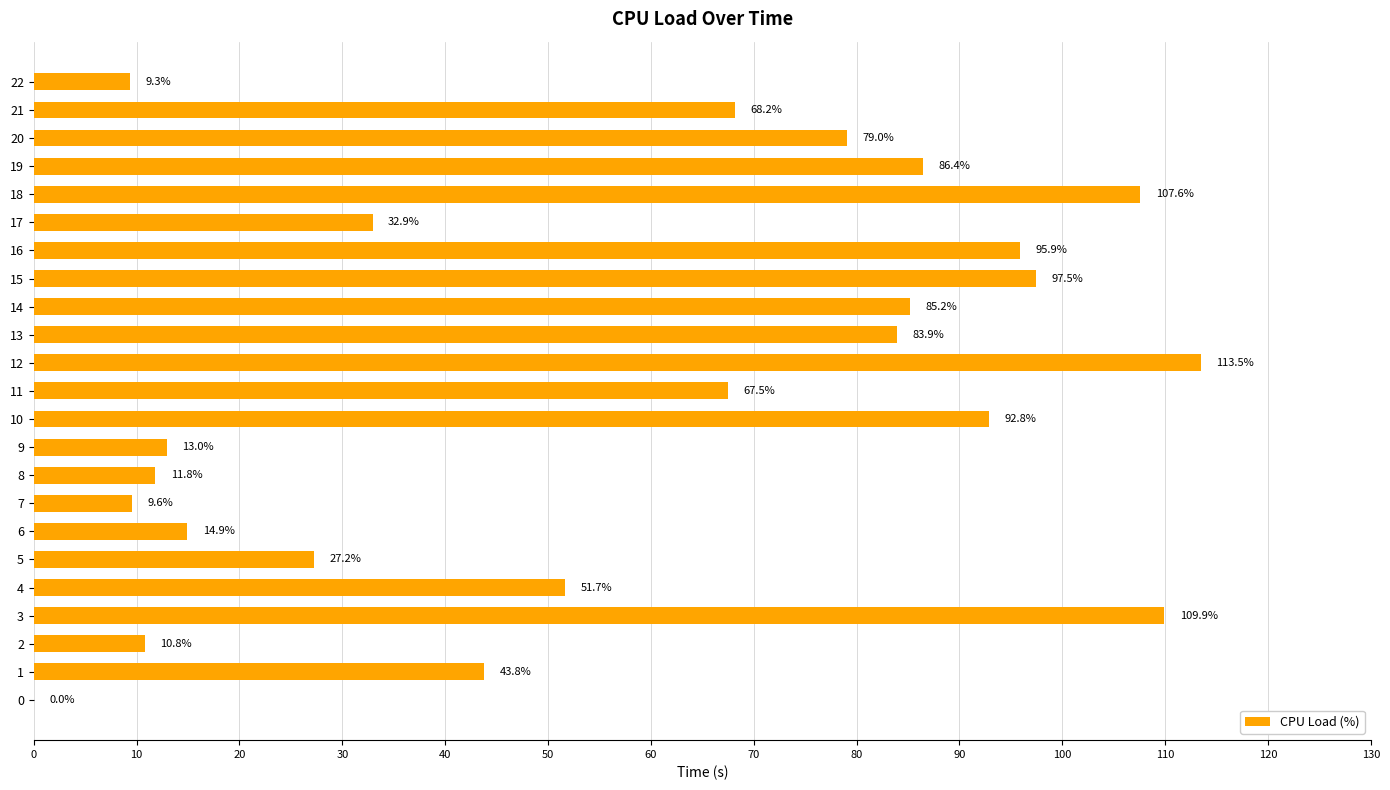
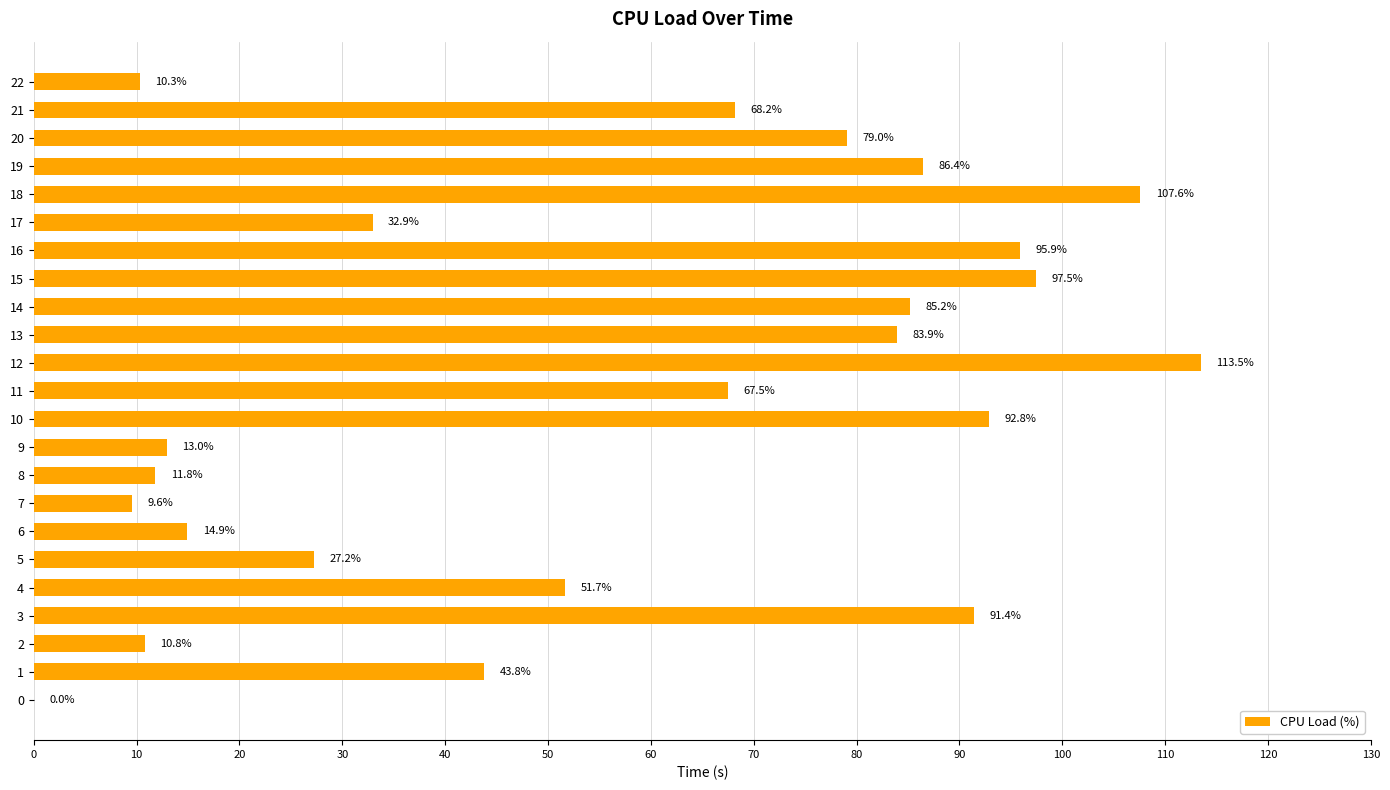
22: 9.3% -> 10.3%
3: 109.9% -> 91.4%
